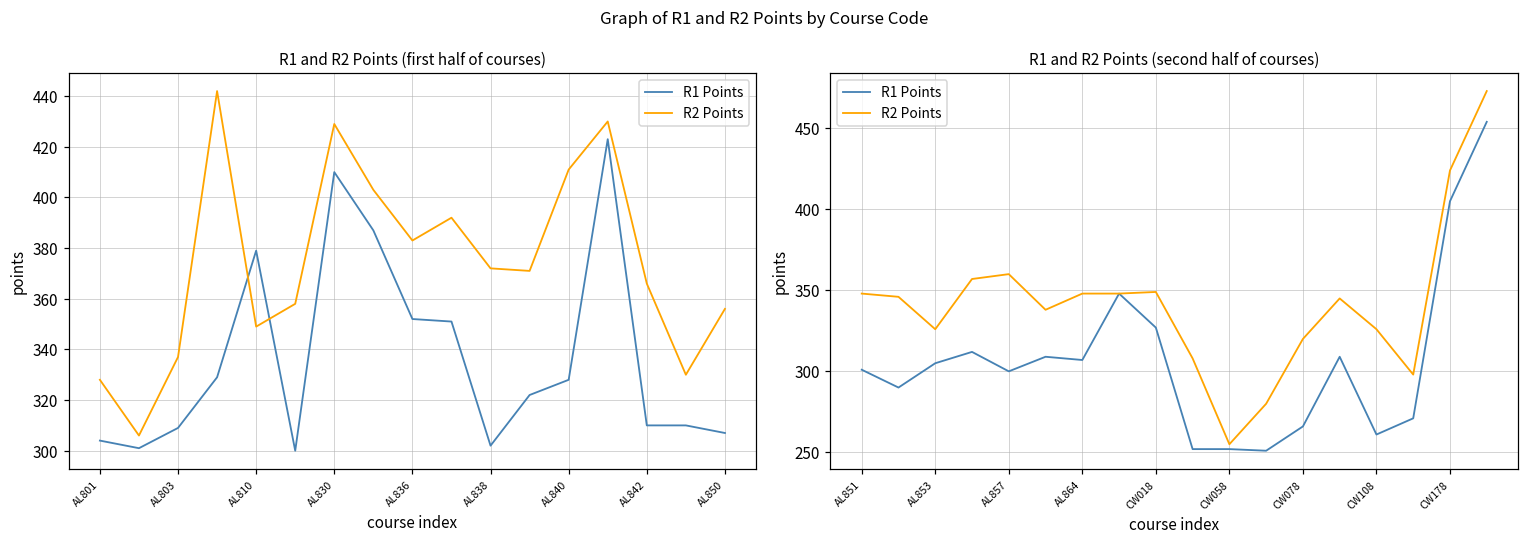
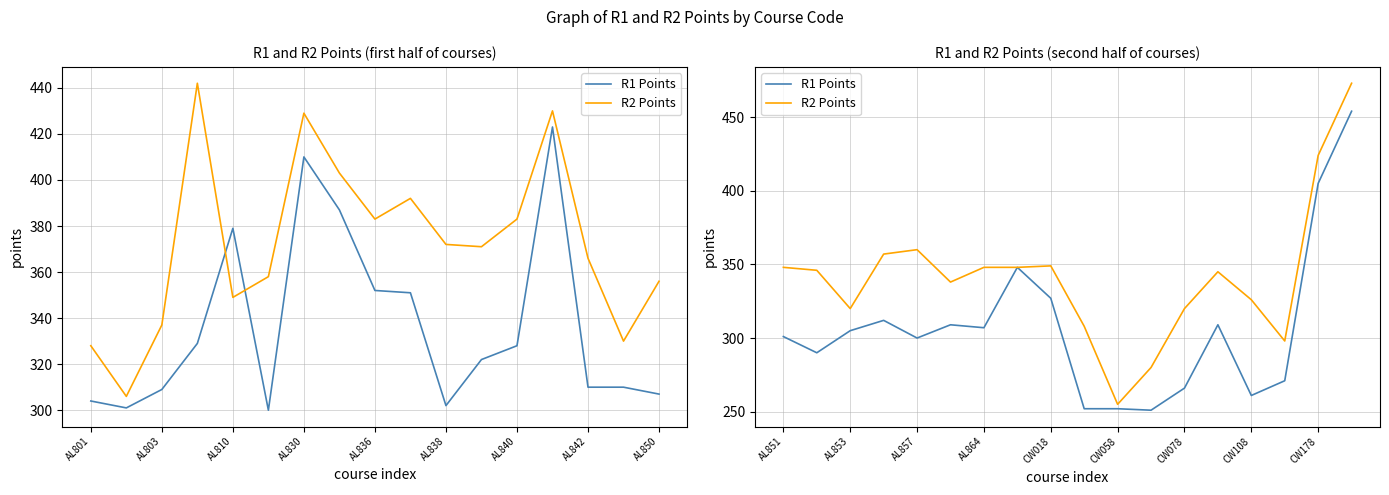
R1 and R2 Points (first half of courses), R2 Points, AL840: 411 -> 383
R1 and R2 Points (second half of courses), R2 Points, AL853: 326 -> 320
